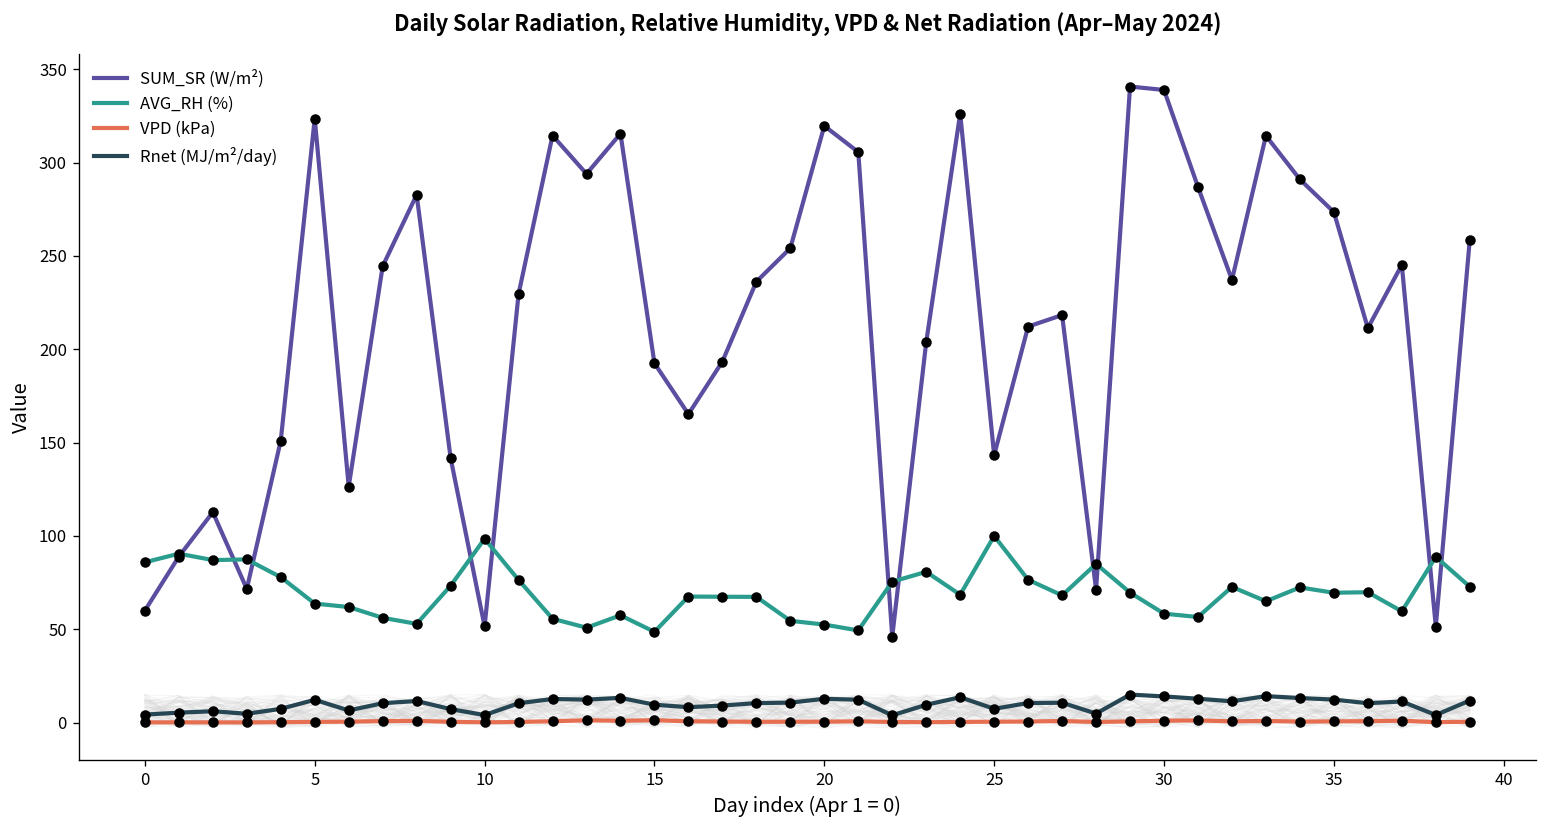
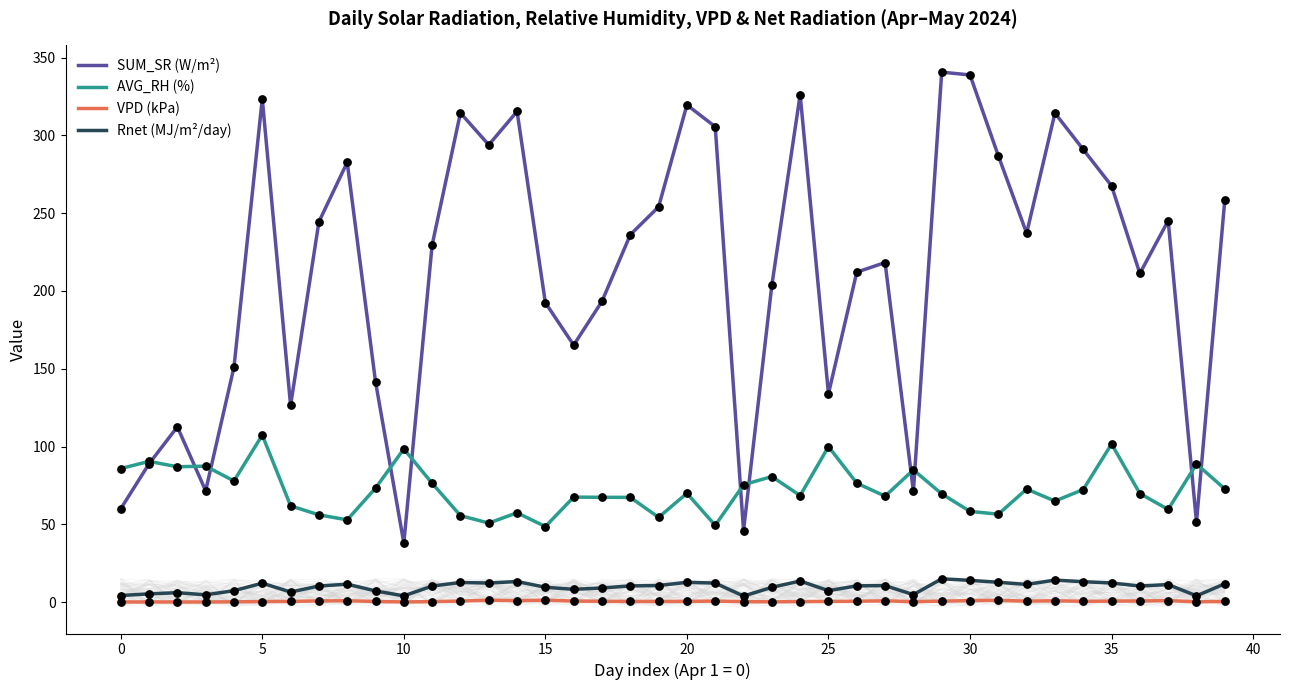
AVG_RH (%), 5: 64 -> 107
SUM_SR (W/m²), 10: 52 -> 38
AVG_RH (%), 20: 52 -> 70
SUM_SR (W/m²), 25: 143 -> 134
SUM_SR (W/m²), 35: 273 -> 268
AVG_RH (%), 35: 70 -> 102
